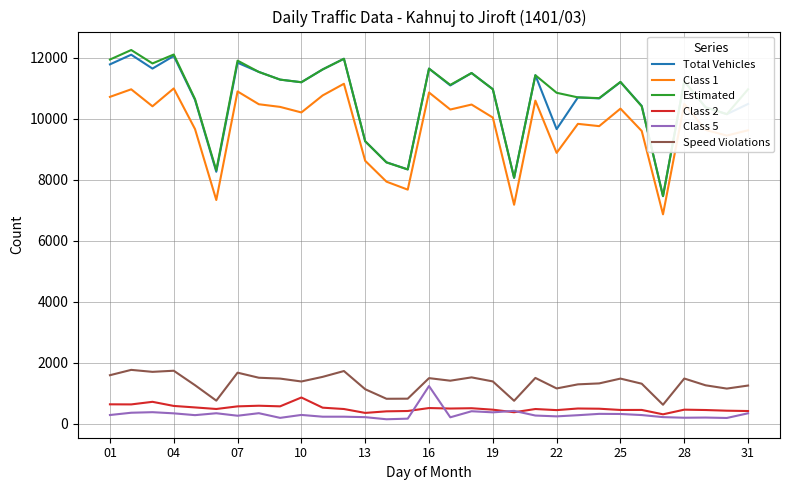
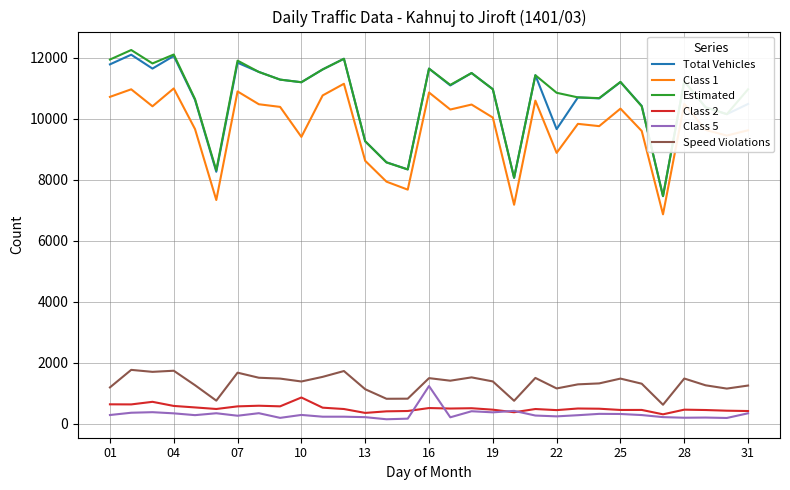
Speed Violations, 01: 1600 -> 1200
Class 1, 10: 10200 -> 9400
